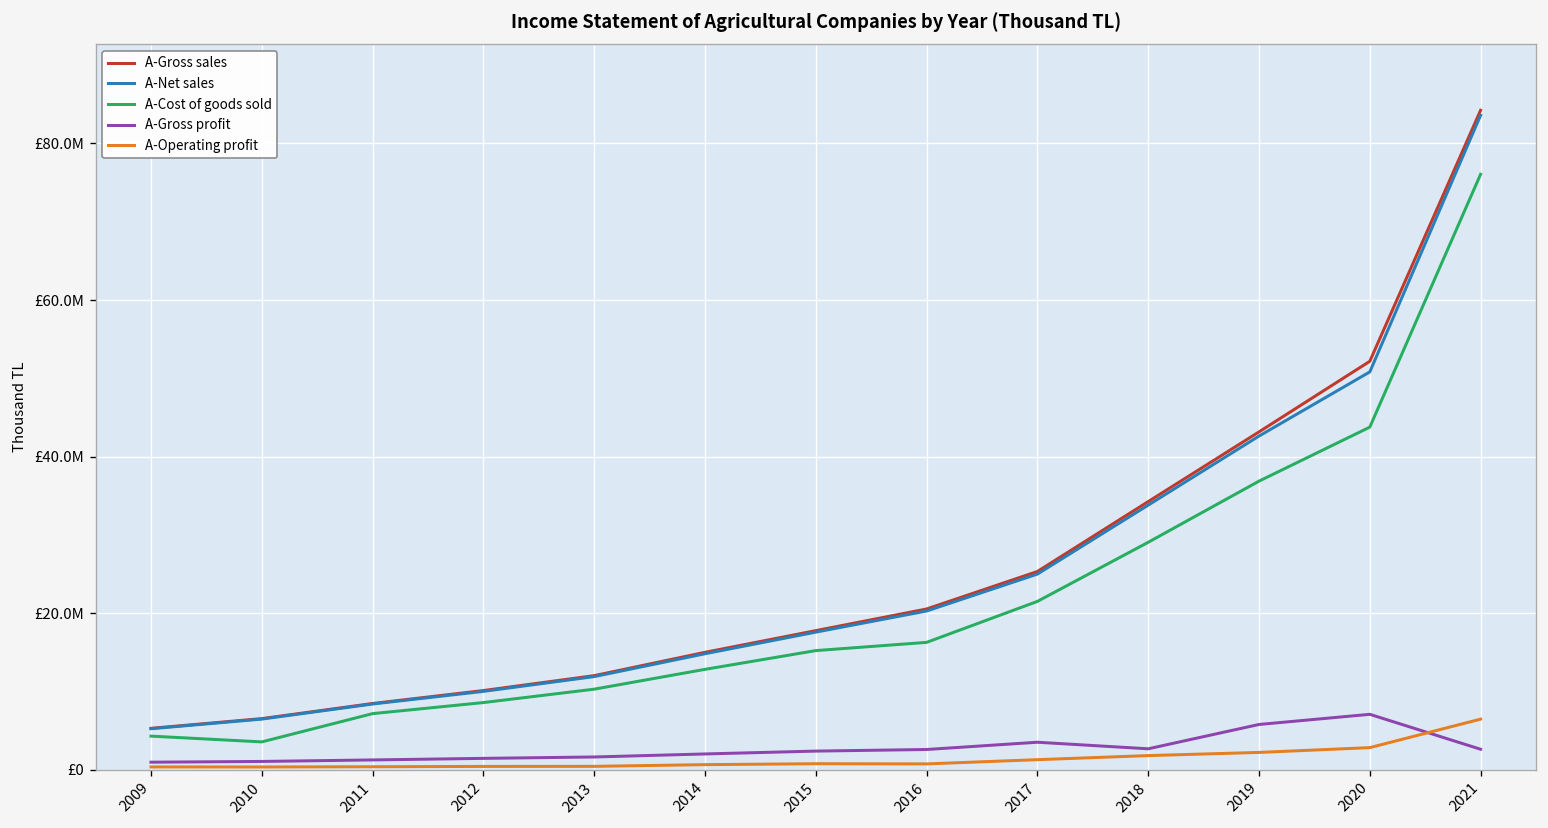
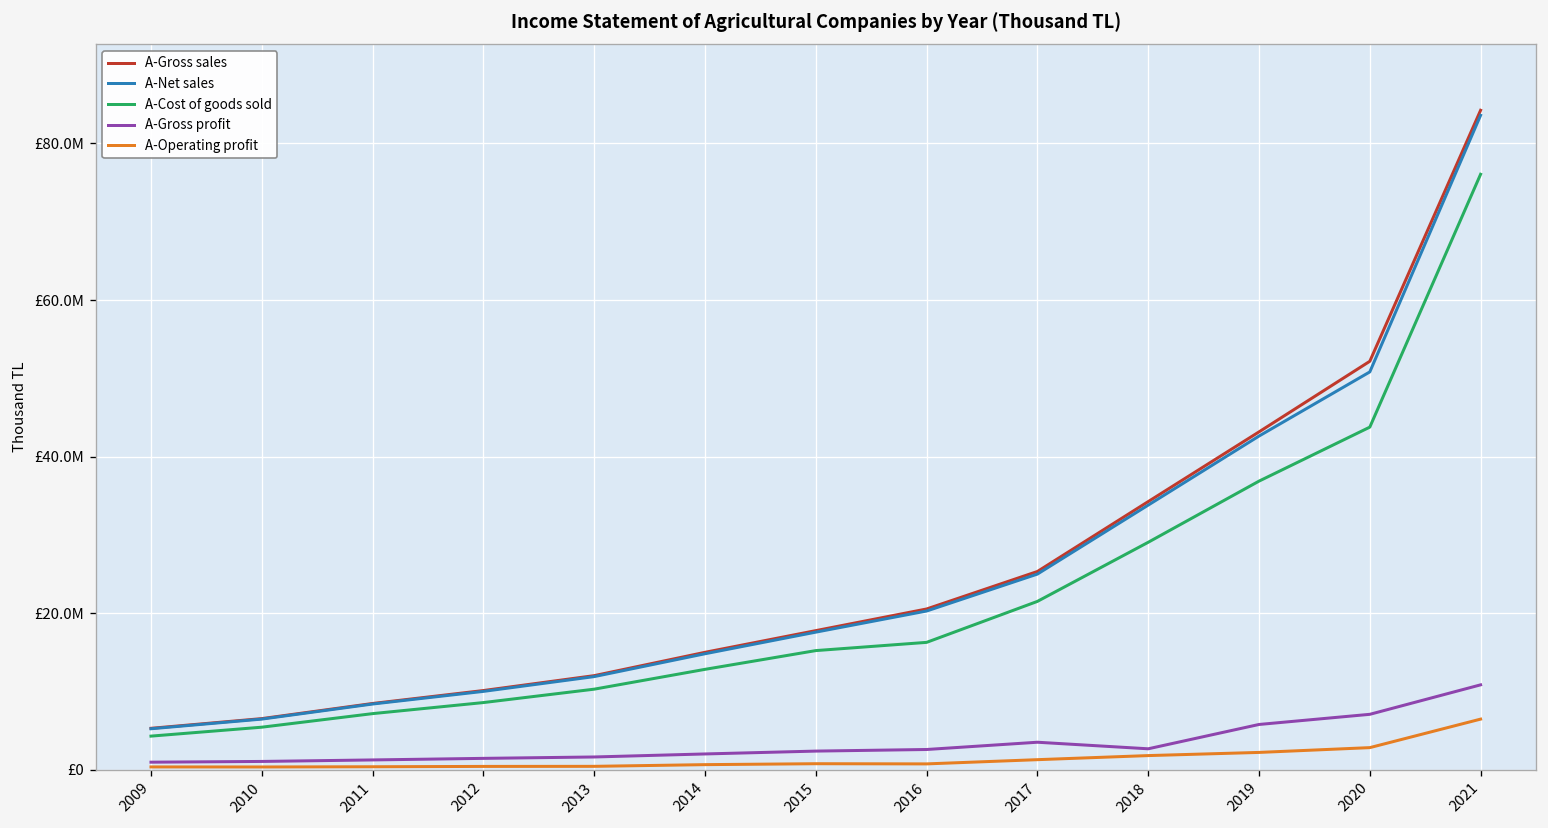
A-Cost of goods sold, 2010: £4000000 -> £5000000
A-Gross profit, 2021: £3000000 -> £11000000
